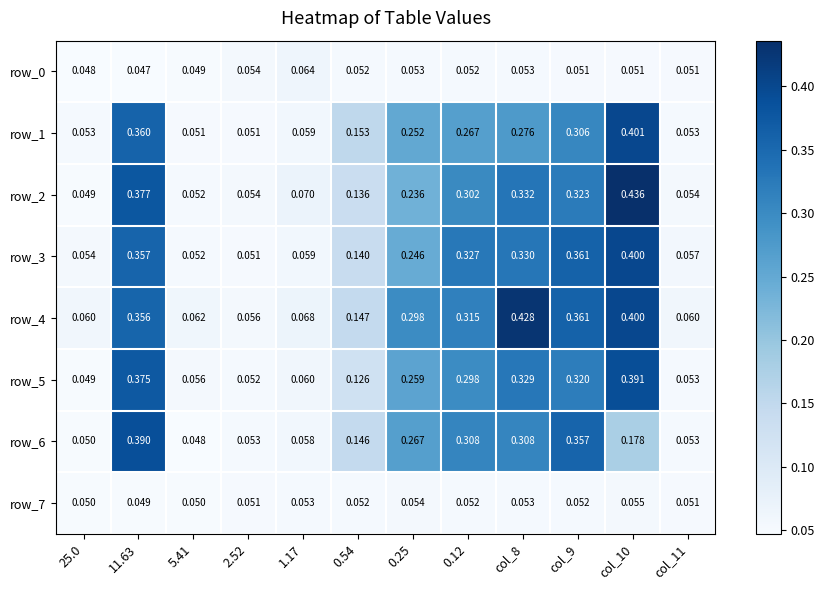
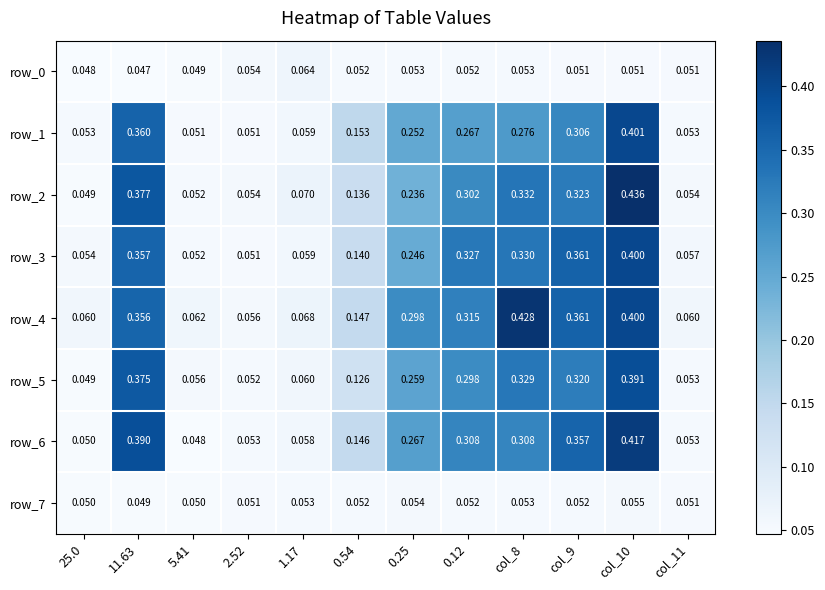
row_6, col_10: 0.178 -> 0.417
